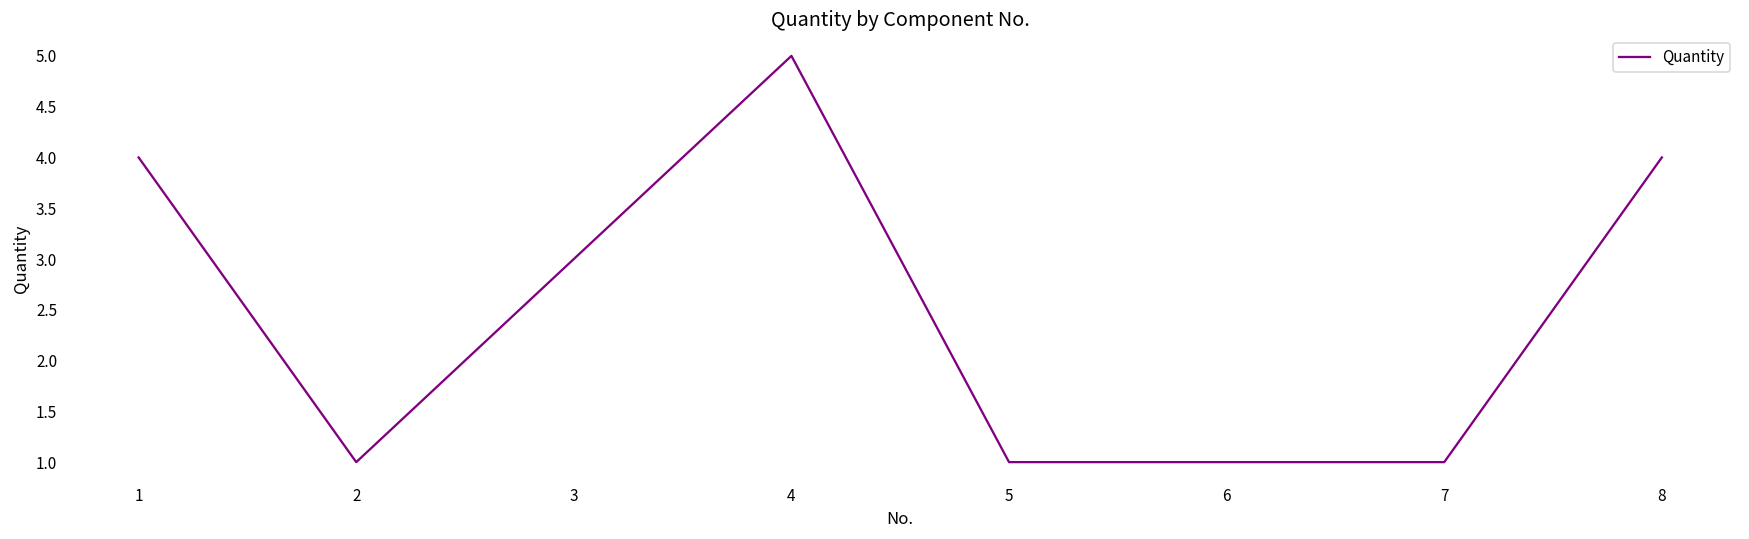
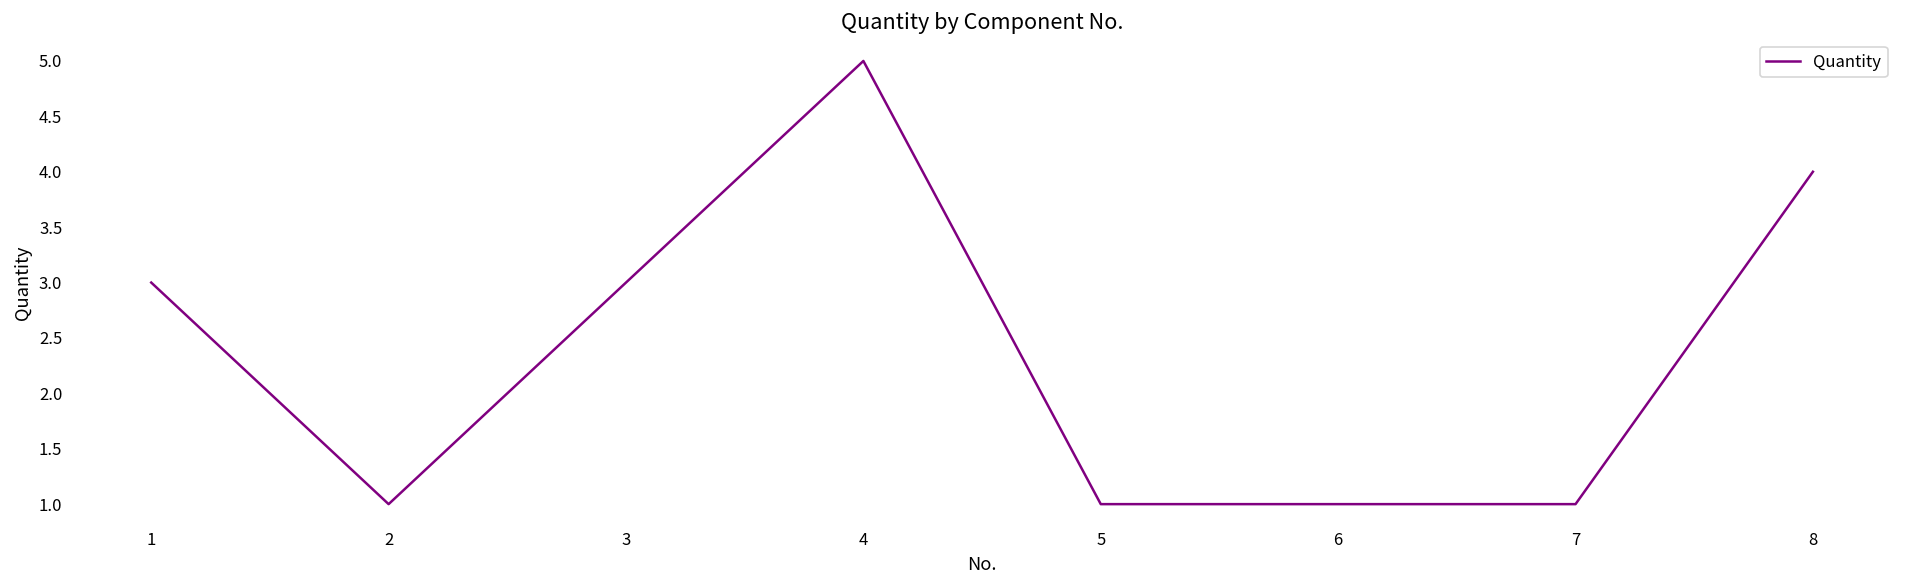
1: 4 -> 3
